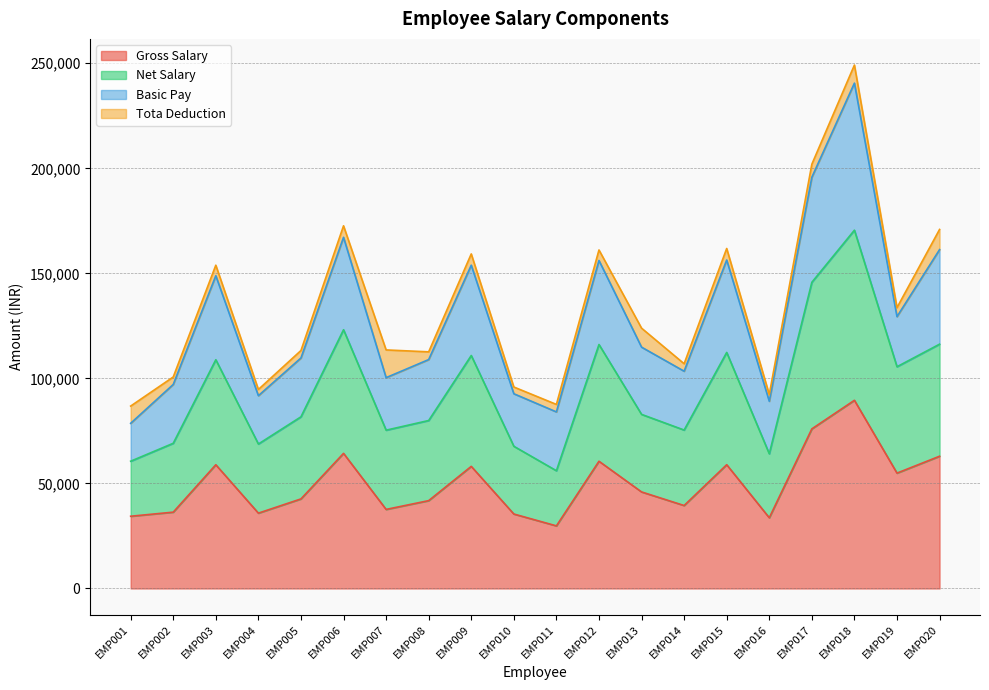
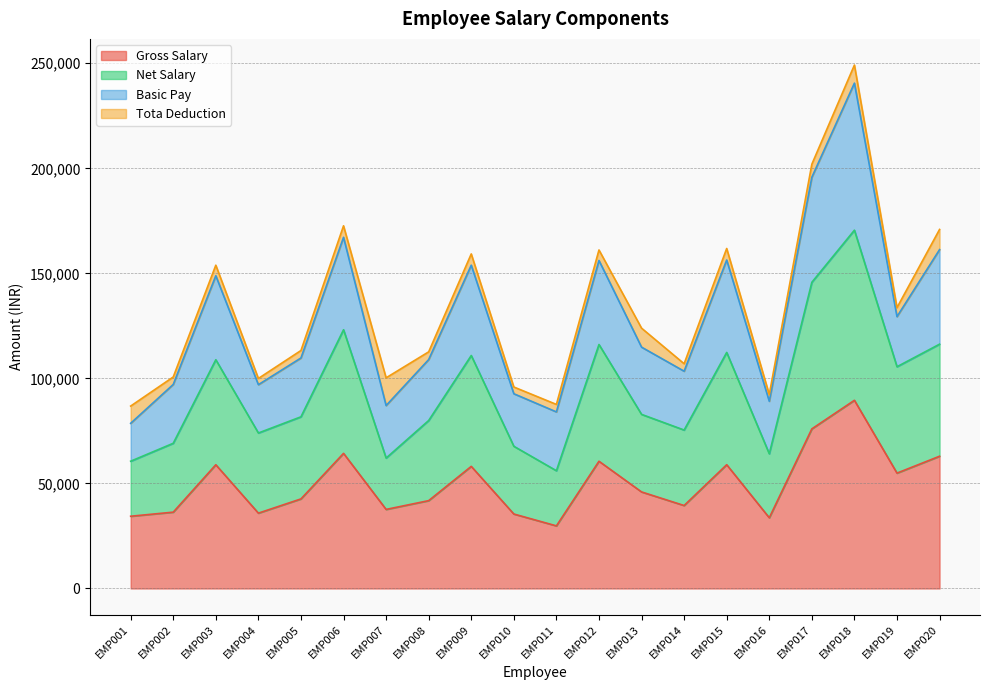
Net Salary, EMP004: 33,000 -> 38,000
Net Salary, EMP007: 38,000 -> 24,000
